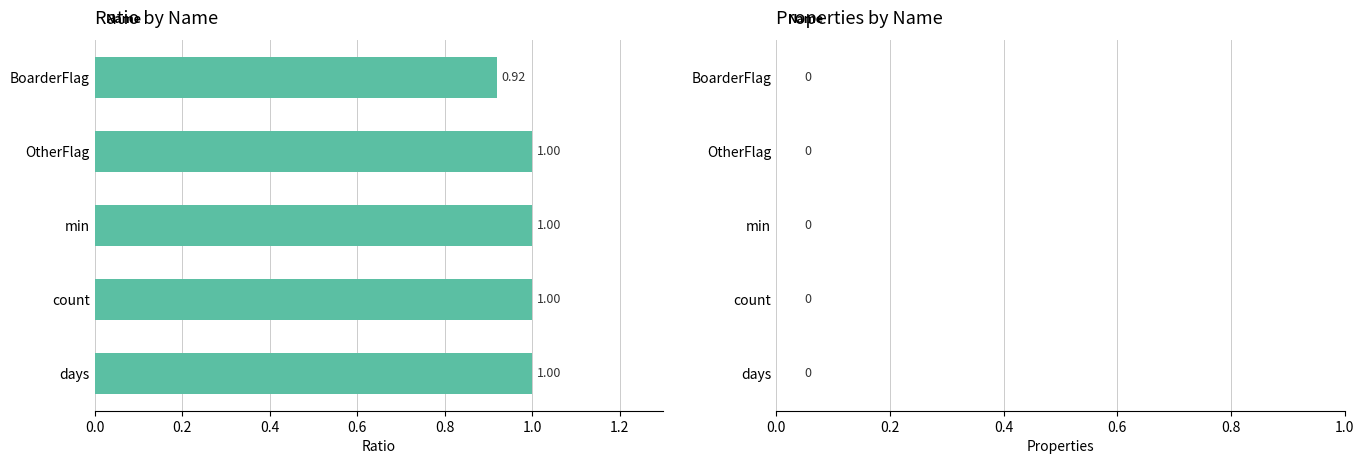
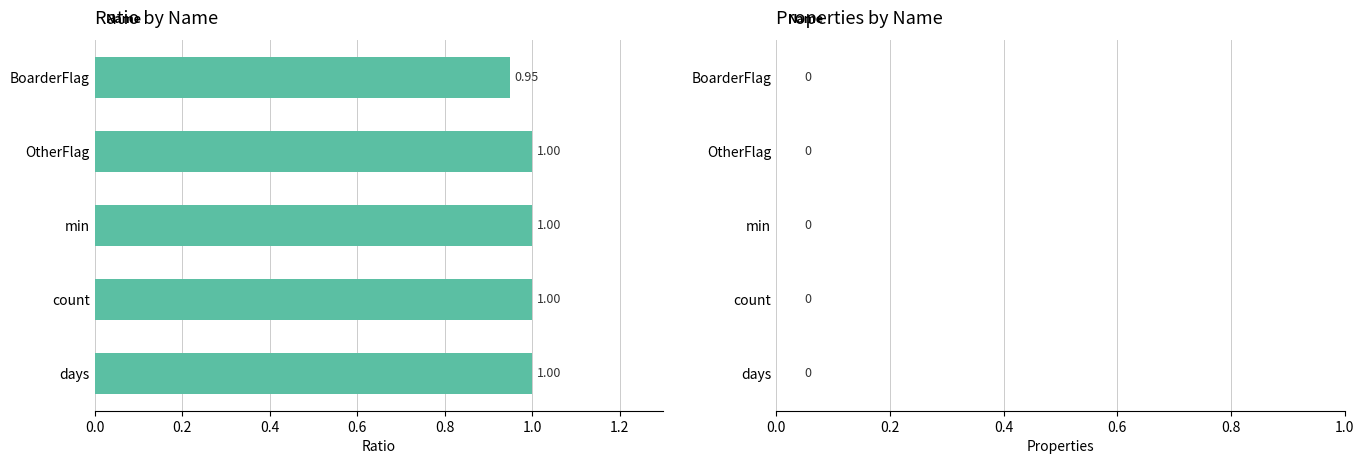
Ratio by Name, BoarderFlag: 0.92 -> 0.95
